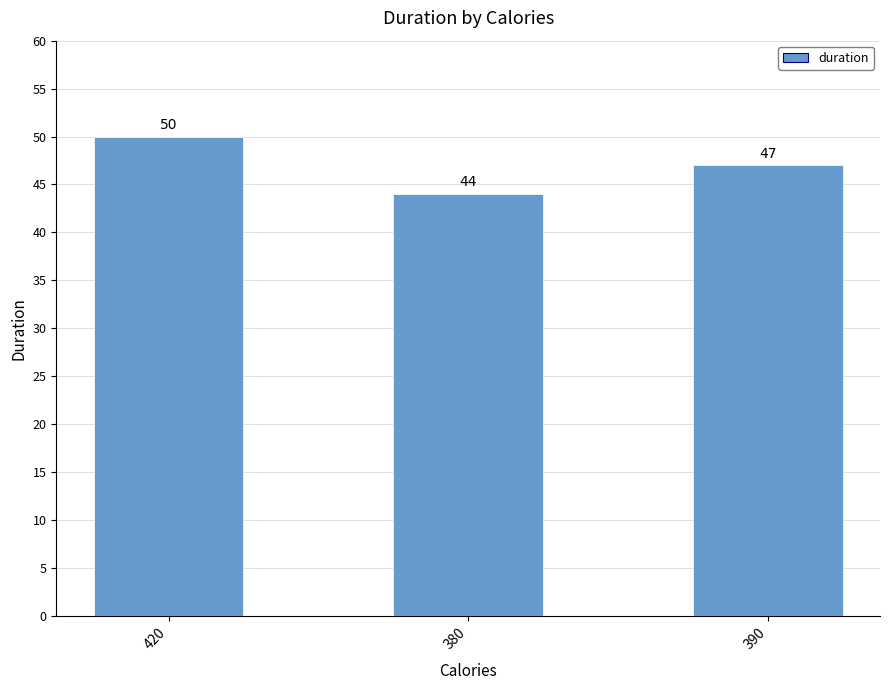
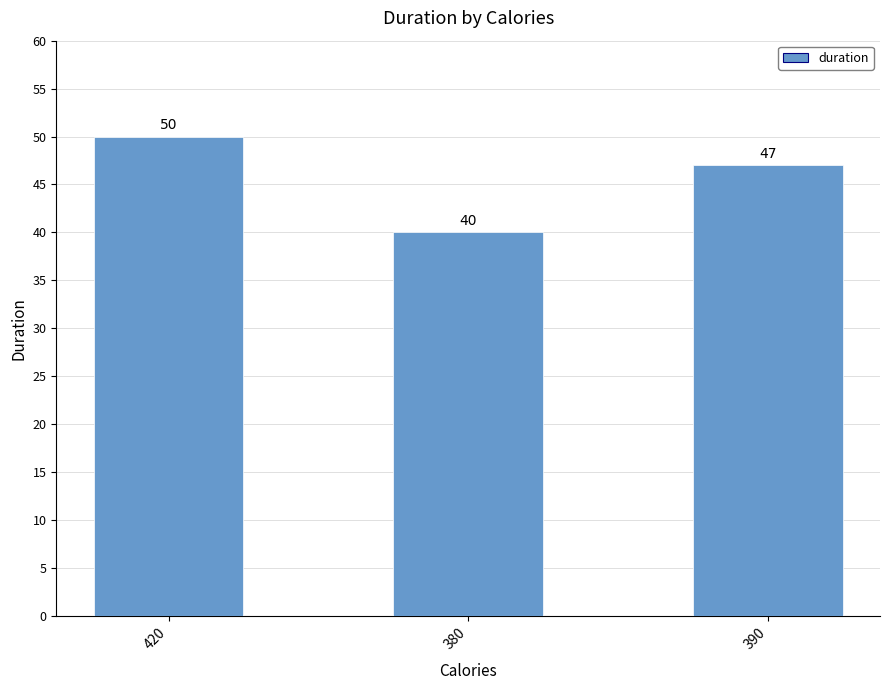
380: 44 -> 40
